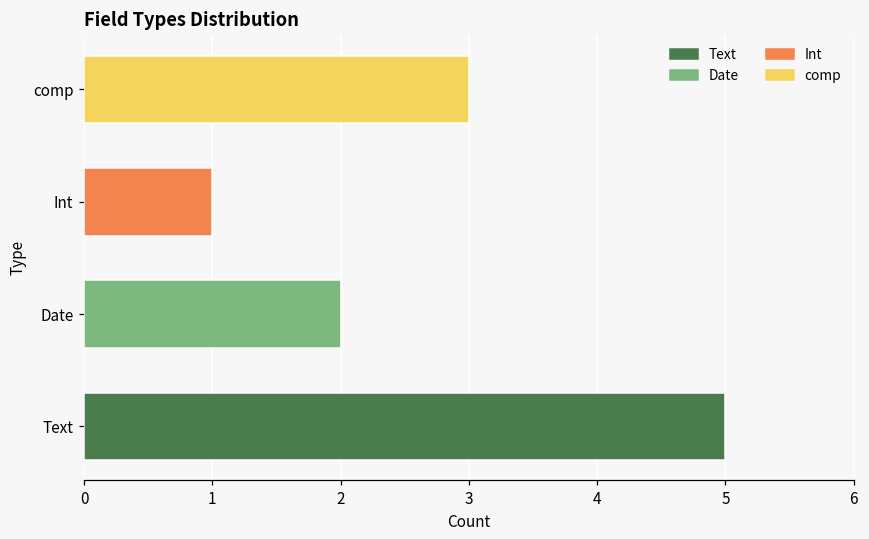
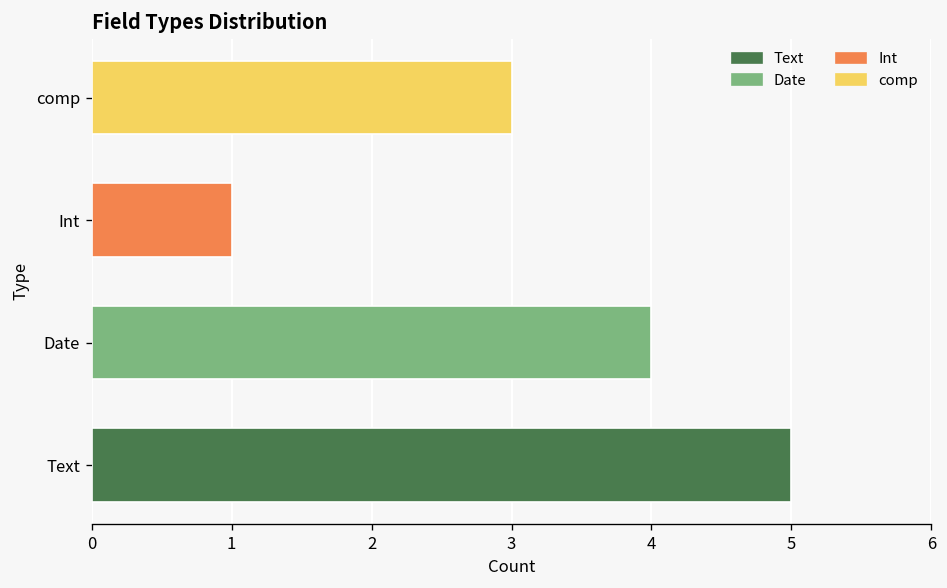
Date: 2 -> 4
